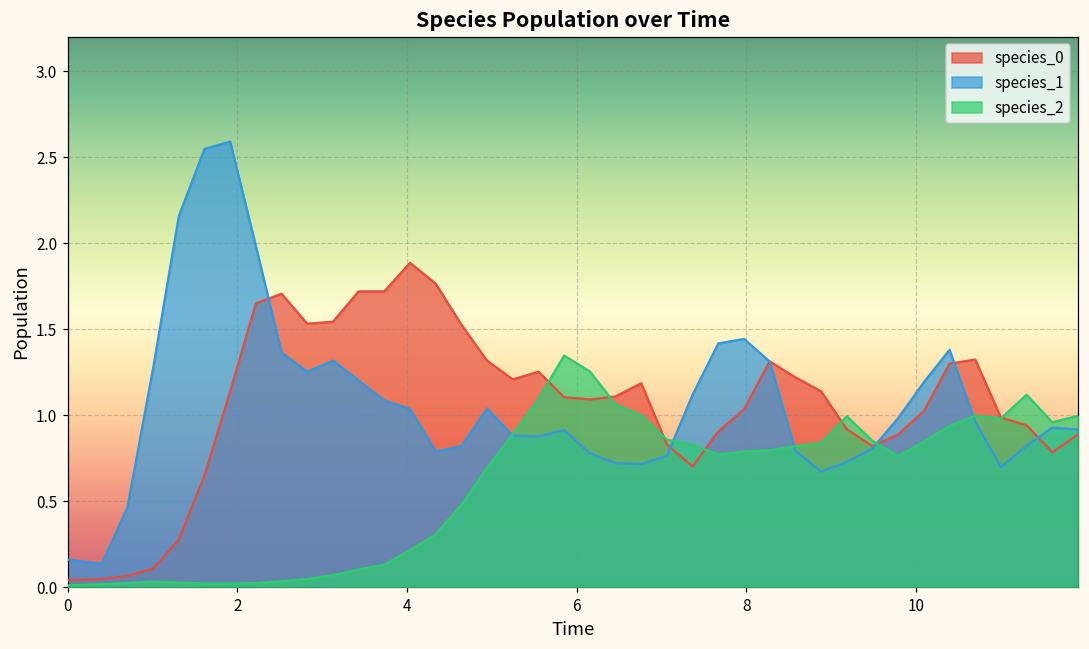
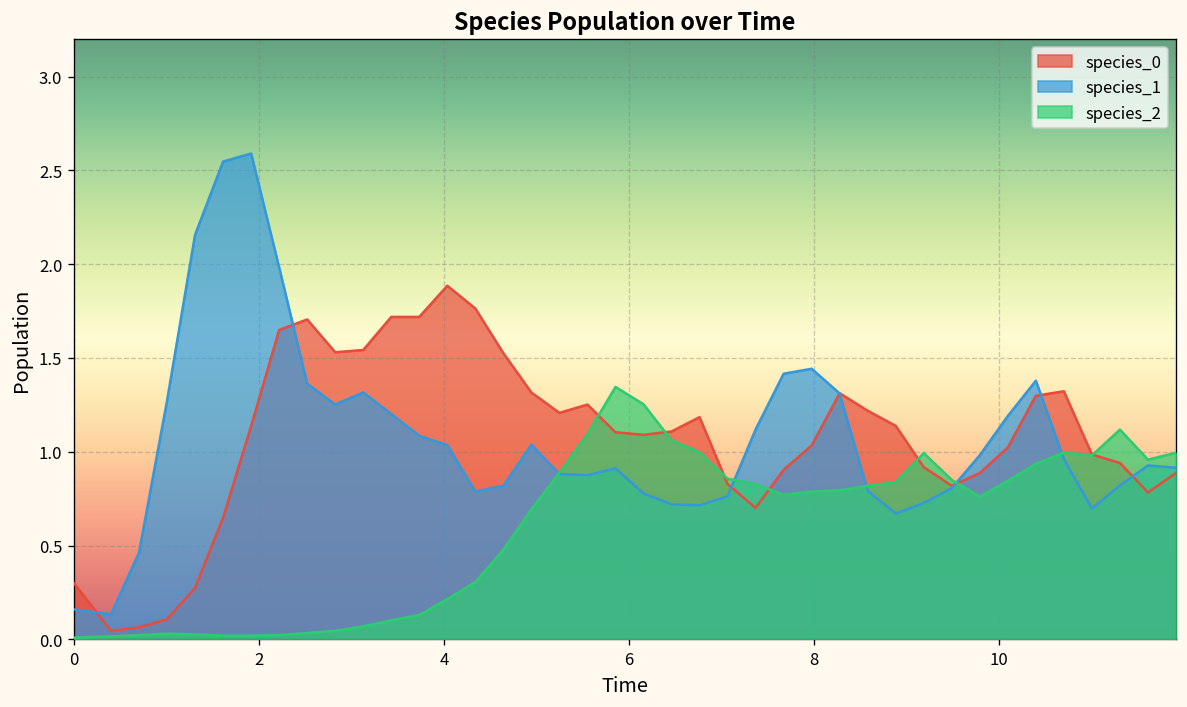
species_0, 0: 0.04 -> 0.30
